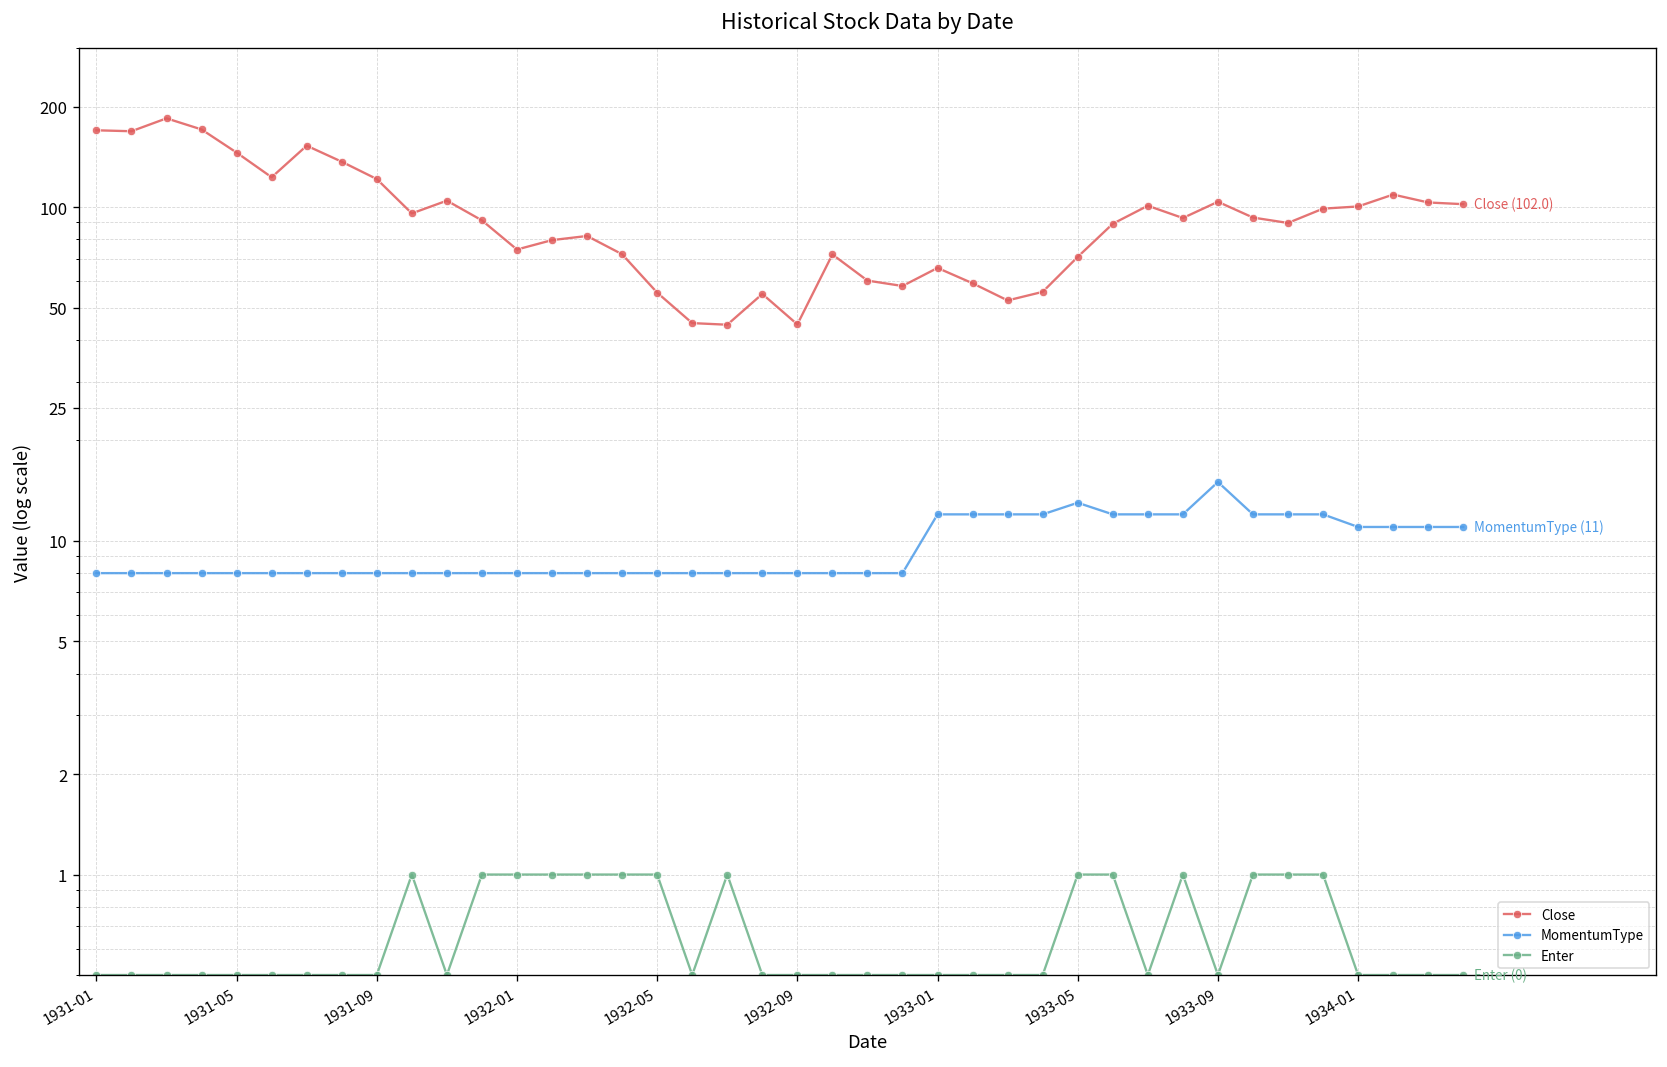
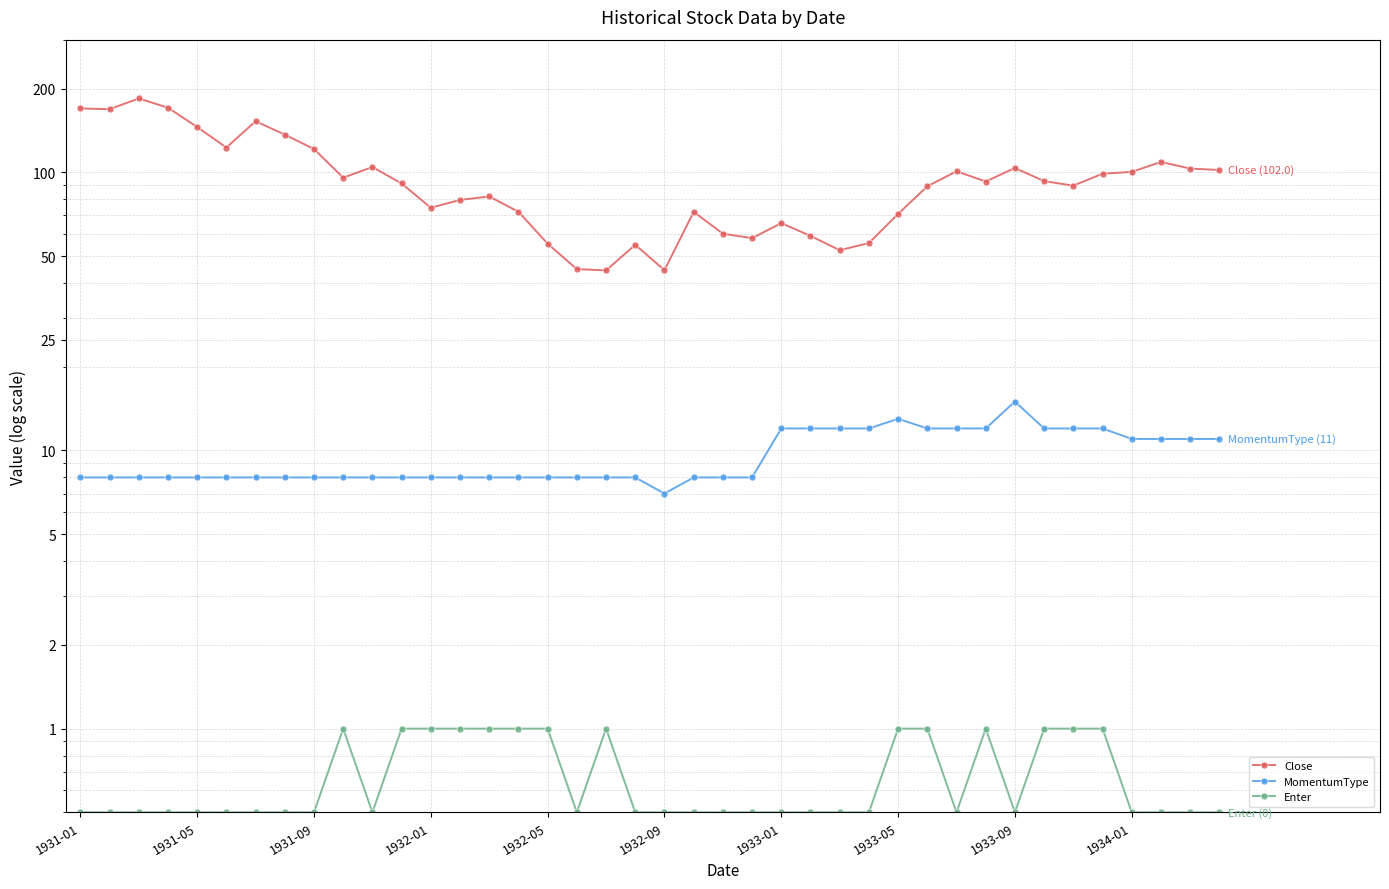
MomentumType, 1932-09: 8 -> 7
